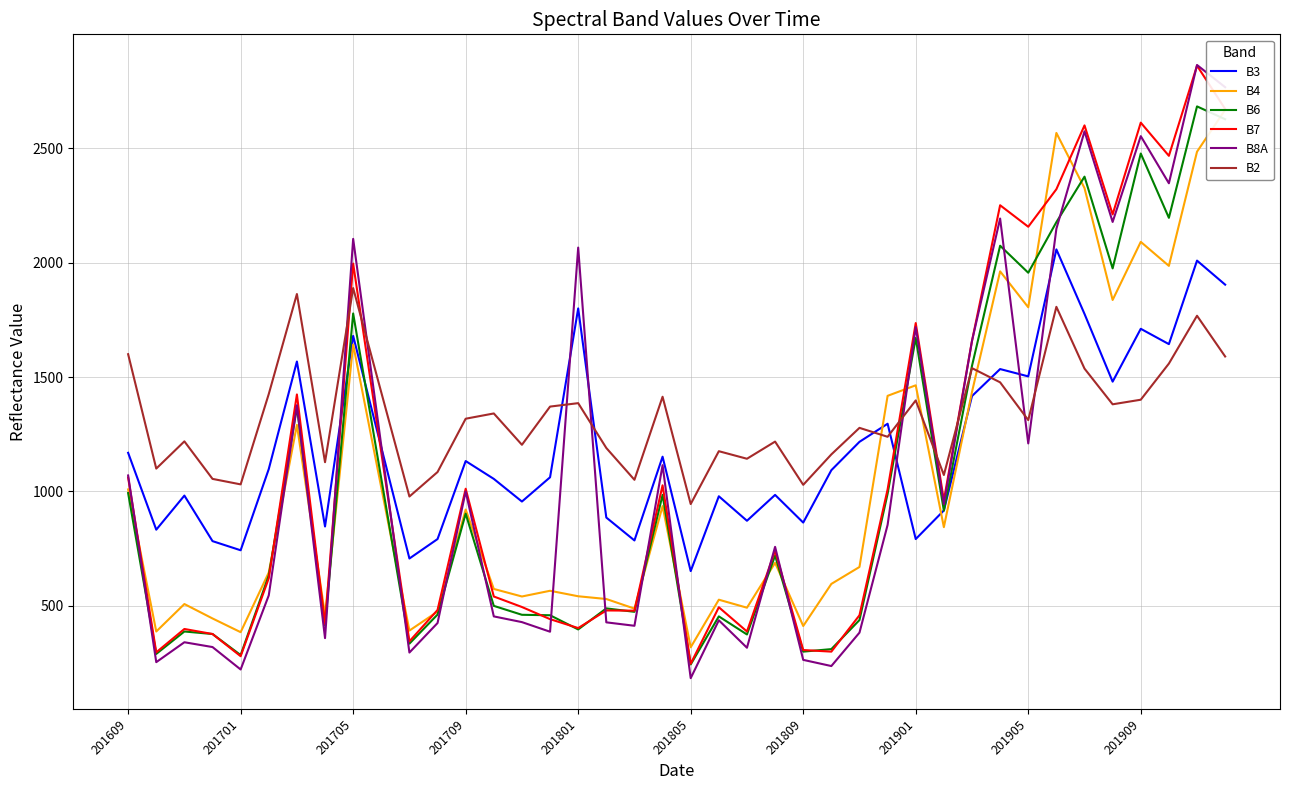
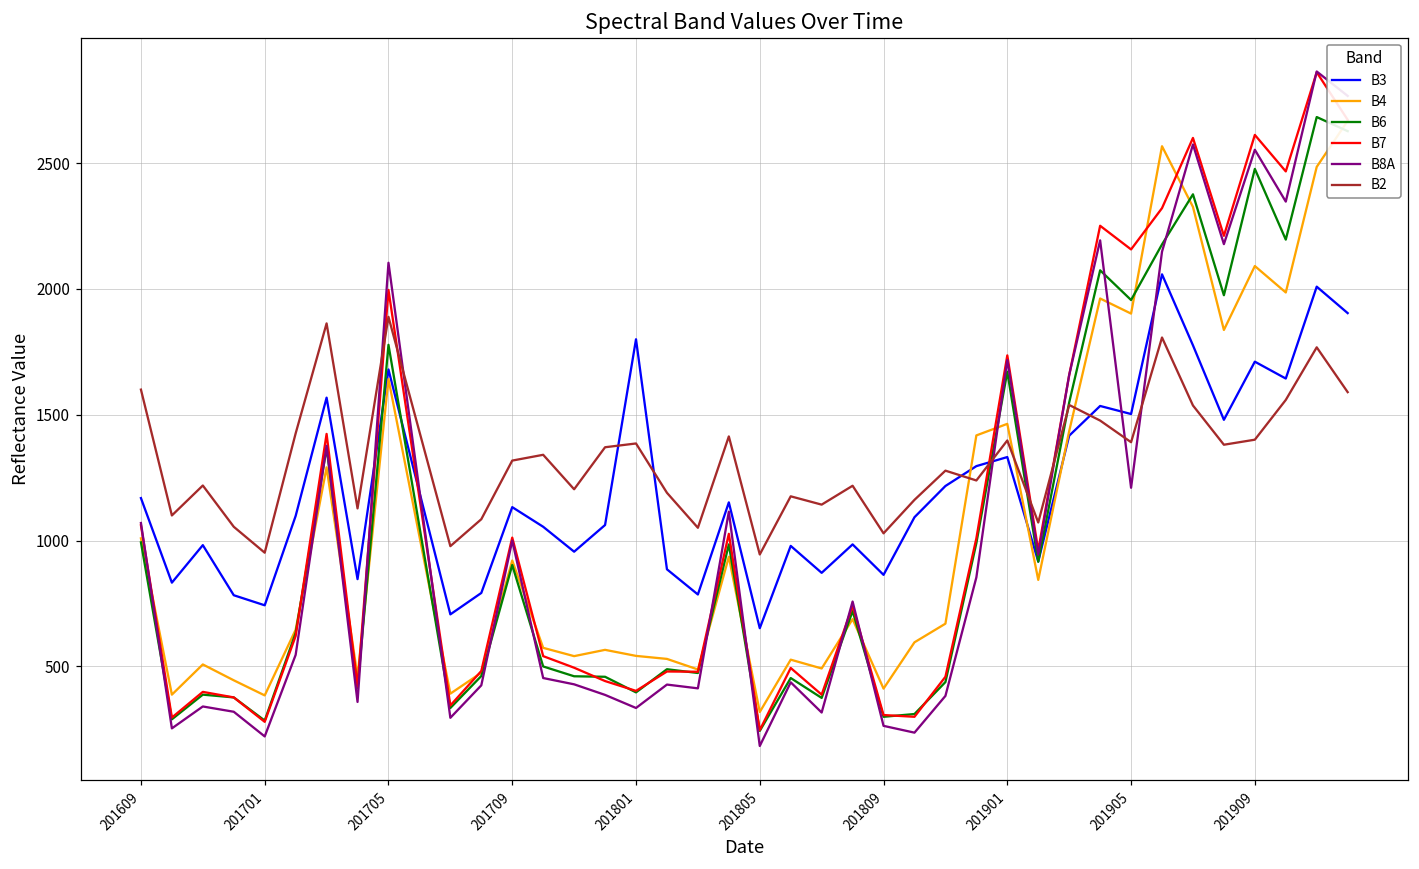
B2, 201701: 1030 -> 950
B8A, 201801: 2070 -> 340
B3, 201901: 790 -> 1330
B4, 201905: 1810 -> 1900
B2, 201905: 1310 -> 1390
